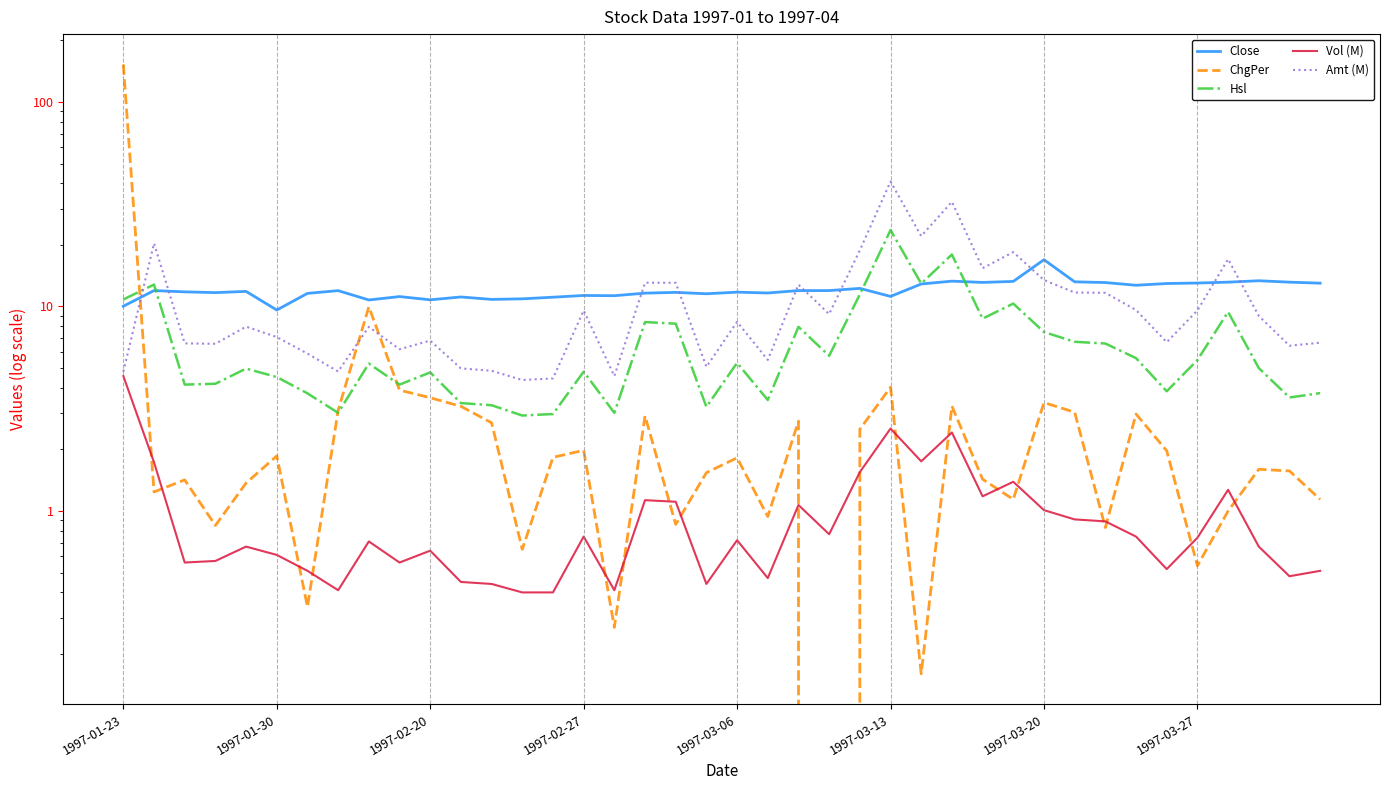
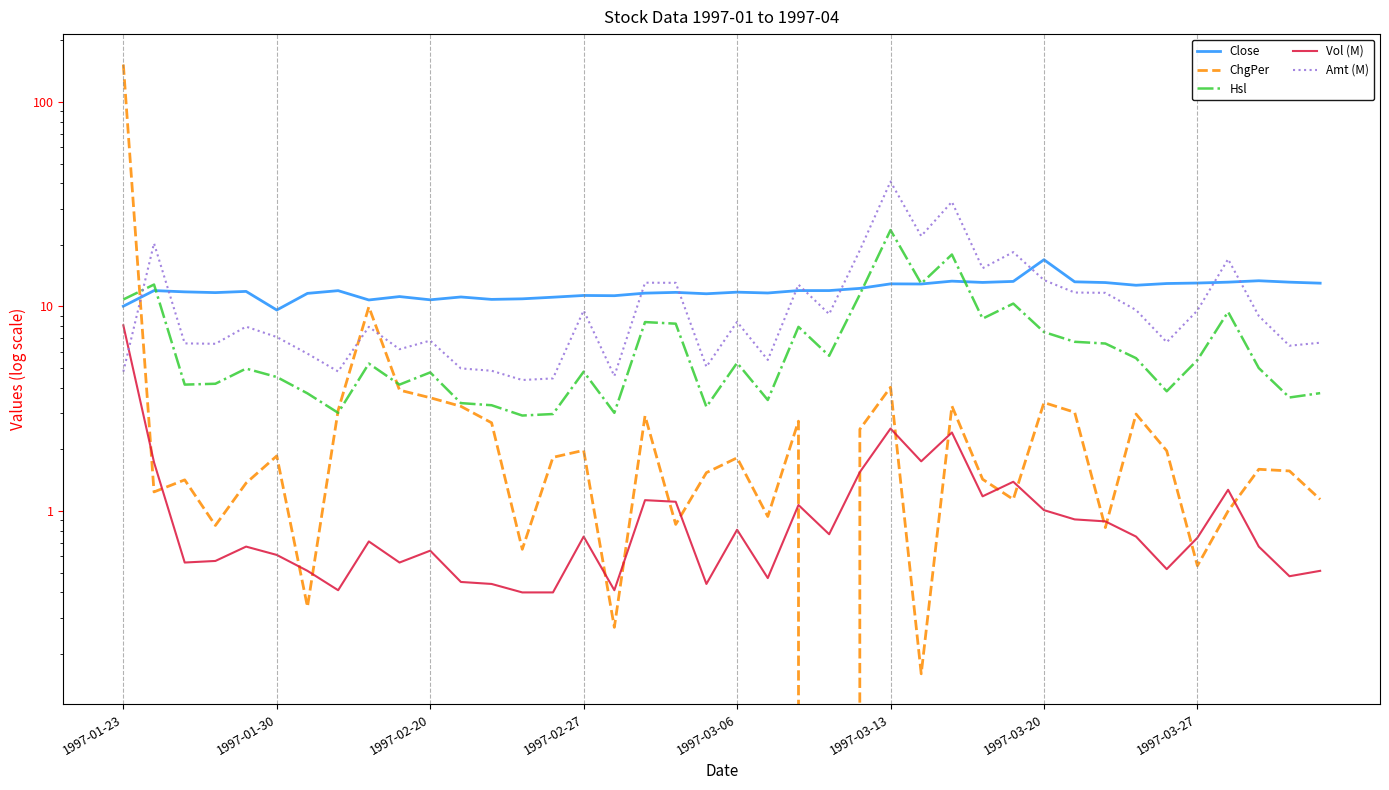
Vol (M), 1997-01-23: 4.6 -> 8.1
Vol (M), 1997-03-06: 0.72 -> 0.81
Close, 1997-03-13: 11 -> 13
